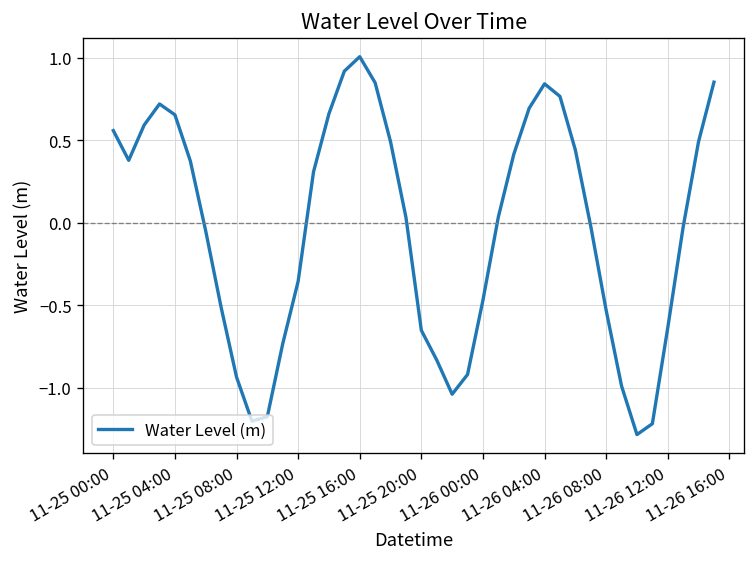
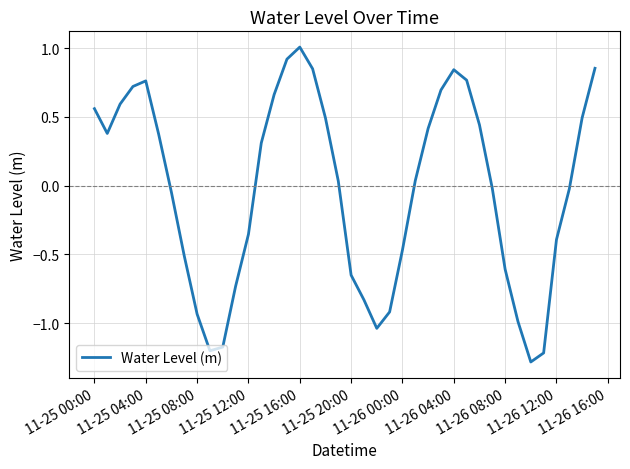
11-25 04:00: 0.66 -> 0.76
11-26 08:00: -0.53 -> -0.61
11-26 12:00: -0.64 -> -0.39
